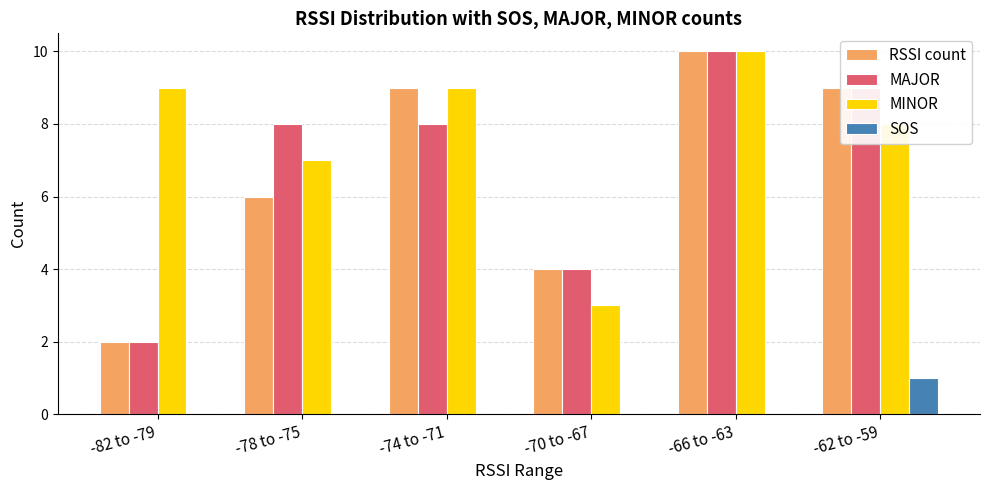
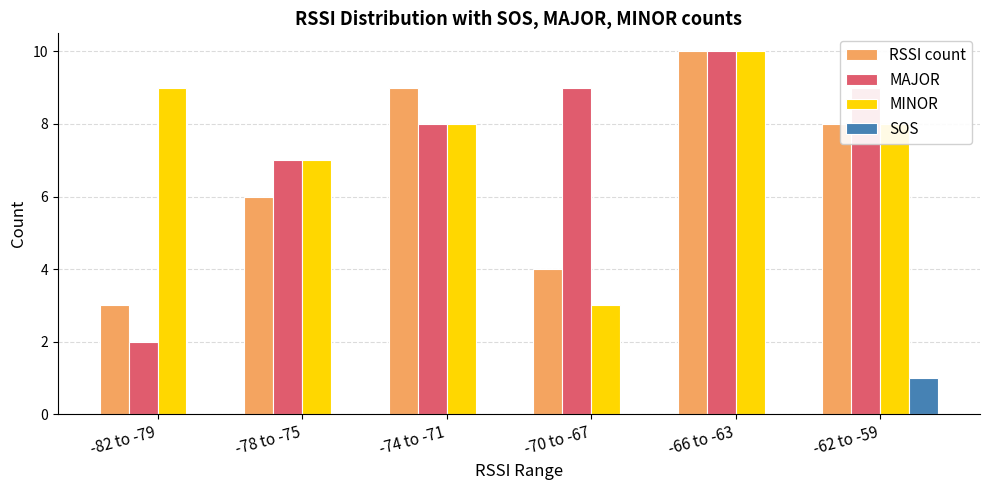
RSSI count, -82 to -79: 2 -> 3
MAJOR, -78 to -75: 8 -> 7
MINOR, -74 to -71: 9 -> 8
MAJOR, -70 to -67: 4 -> 9
RSSI count, -62 to -59: 9 -> 8
